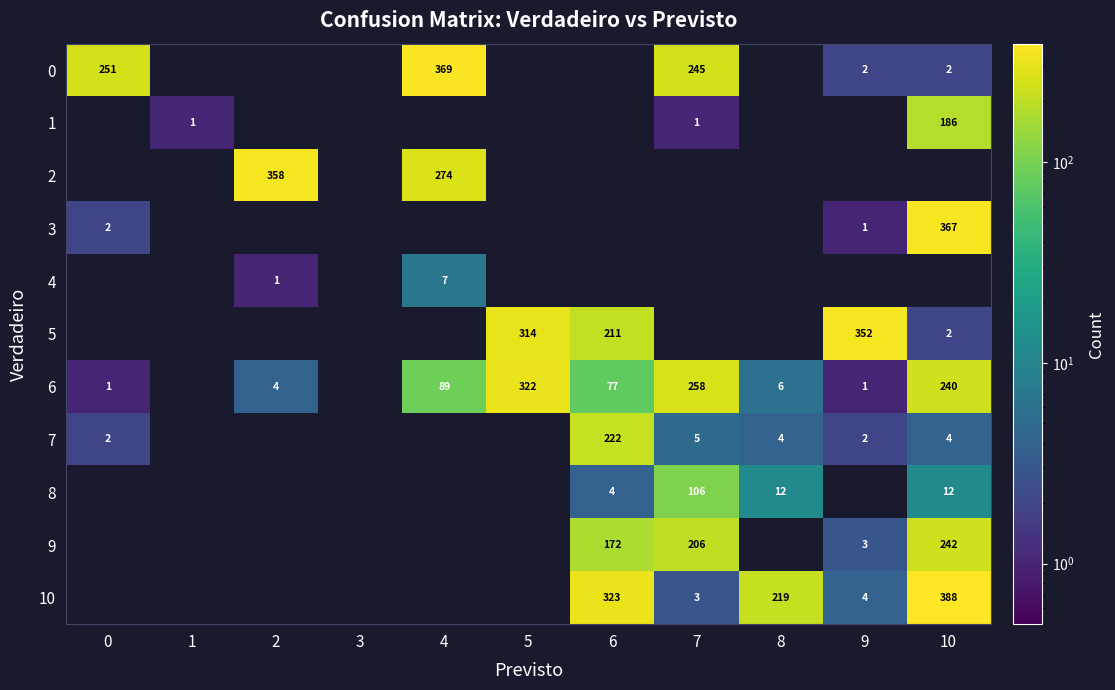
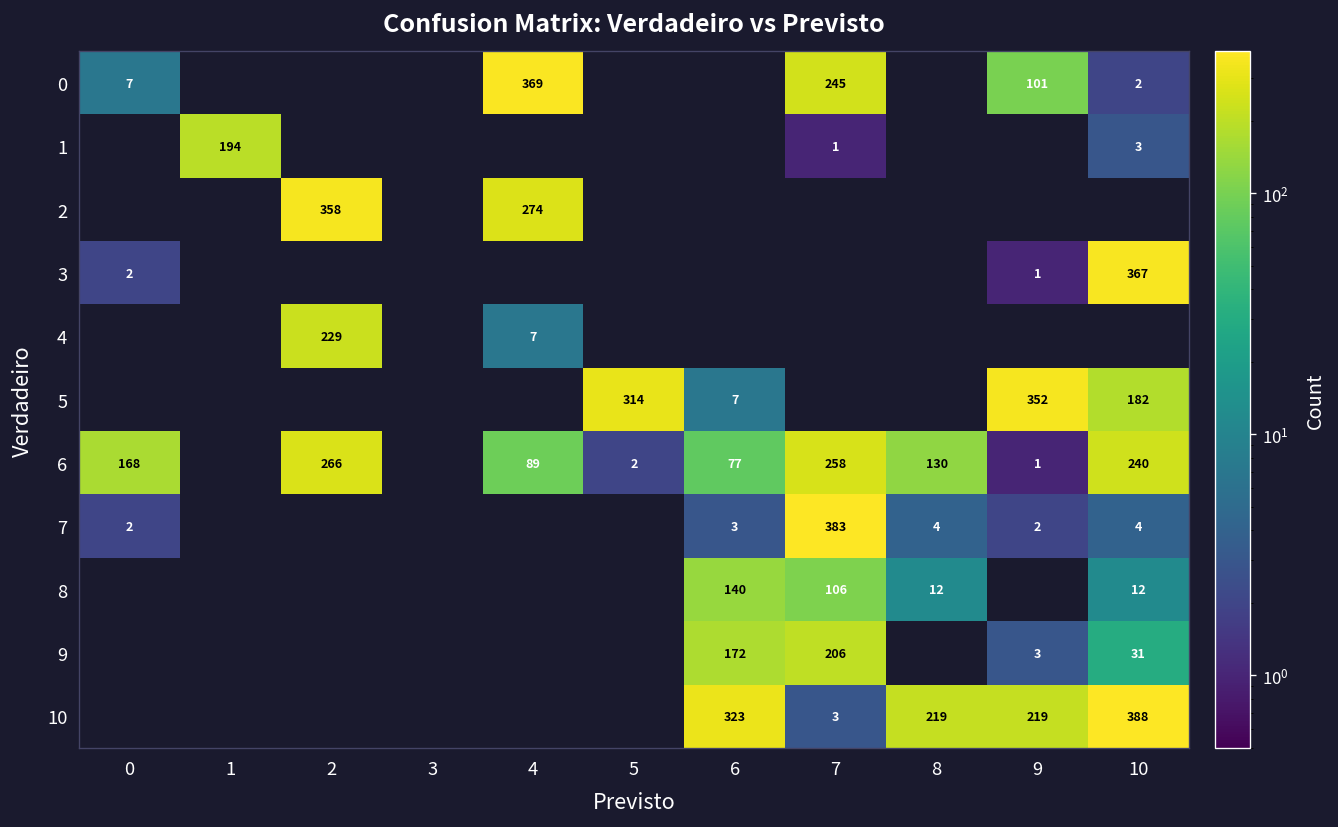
0, 0: 251 -> 7
0, 9: 2 -> 101
1, 1: 1 -> 194
1, 10: 186 -> 3
4, 2: 1 -> 229
5, 6: 211 -> 7
5, 10: 2 -> 182
6, 0: 1 -> 168
6, 2: 4 -> 266
6, 5: 322 -> 2
6, 8: 6 -> 130
7, 6: 222 -> 3
7, 7: 5 -> 383
8, 6: 4 -> 140
9, 10: 242 -> 31
10, 9: 4 -> 219
